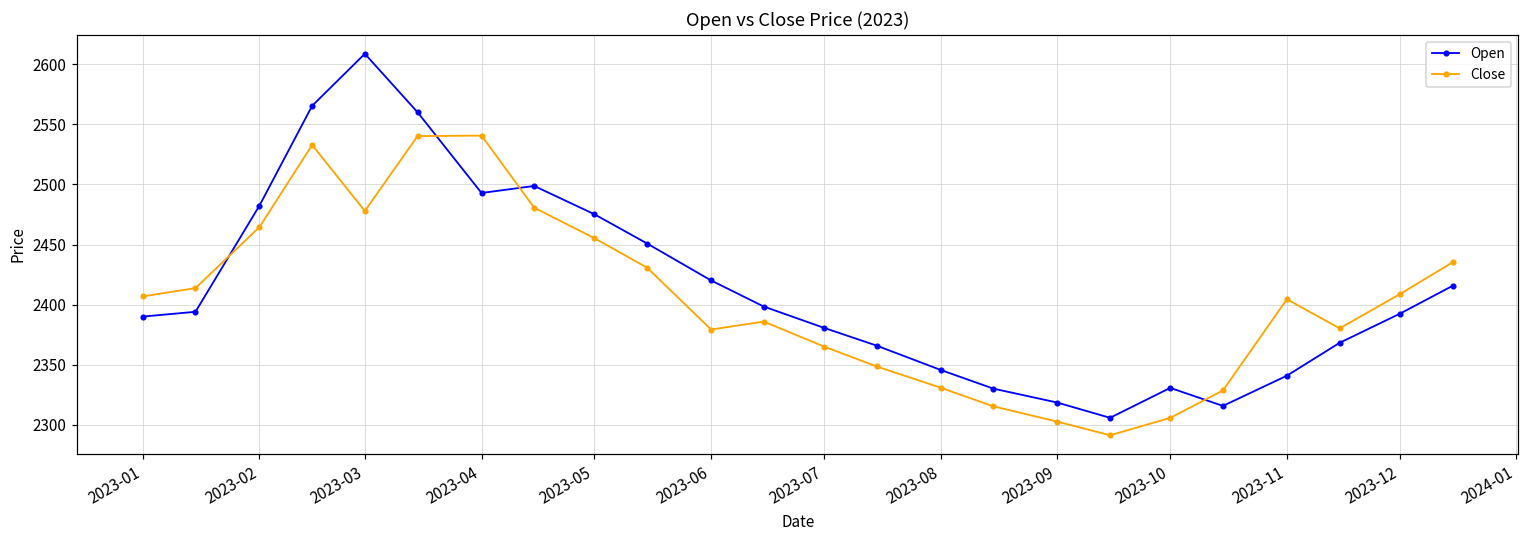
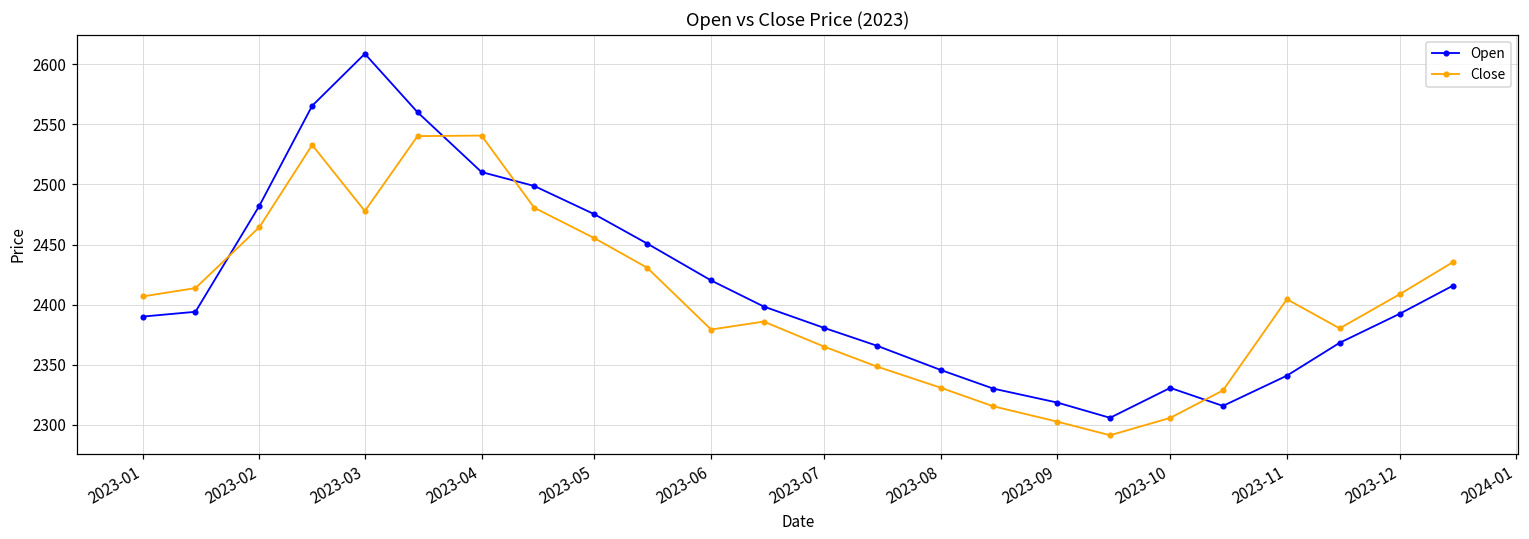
Open, 2023-04: 2493 -> 2510
